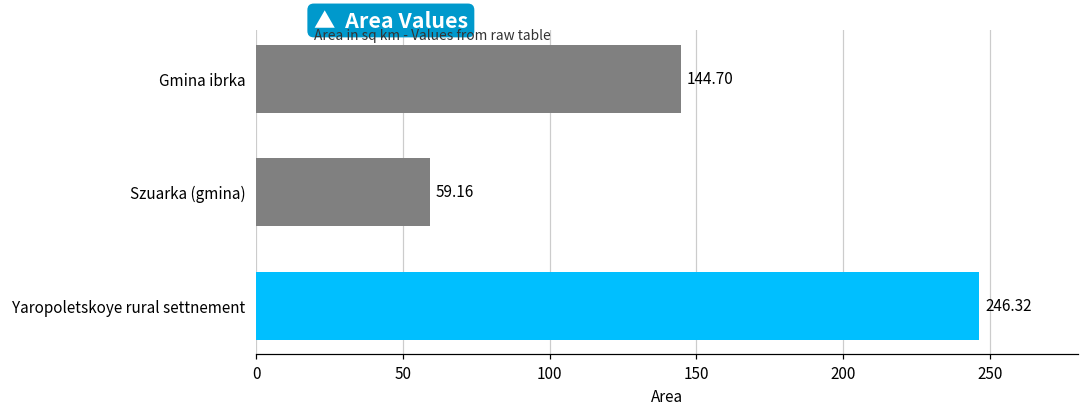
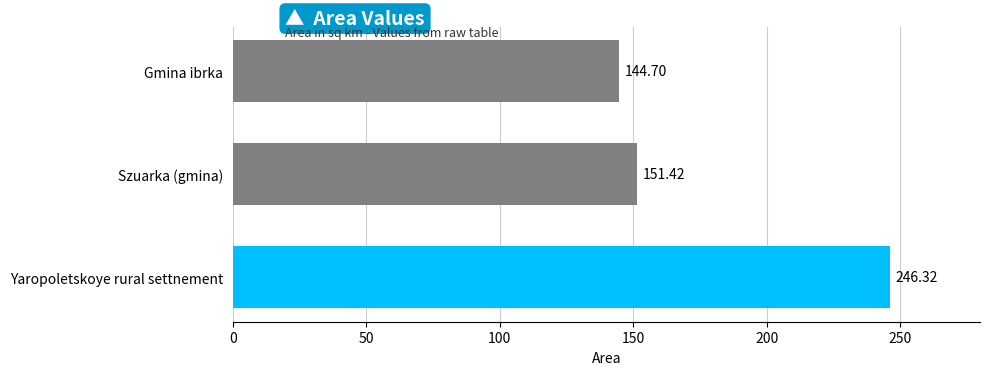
Szuarka (gmina): 59.16 -> 151.42
